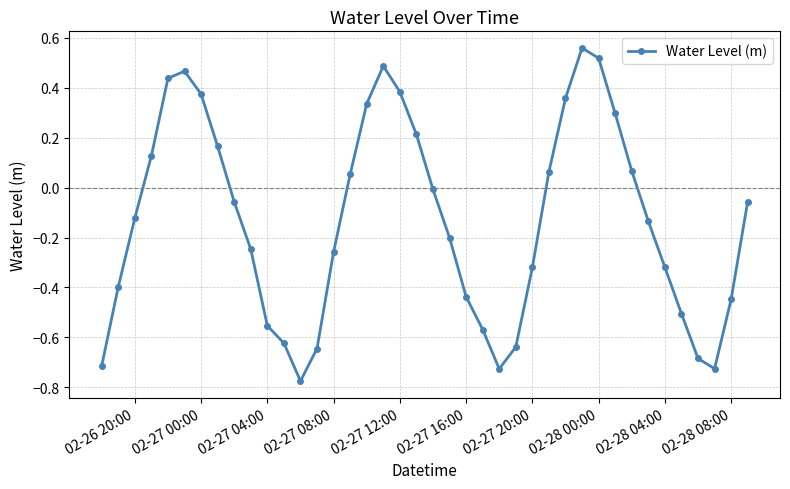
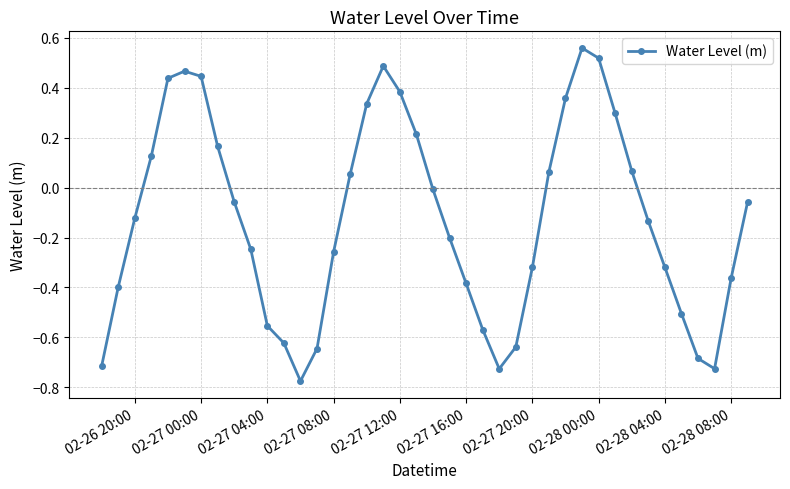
02-27 00:00: 0.37 -> 0.45
02-27 16:00: -0.44 -> -0.38
02-28 08:00: -0.45 -> -0.36
